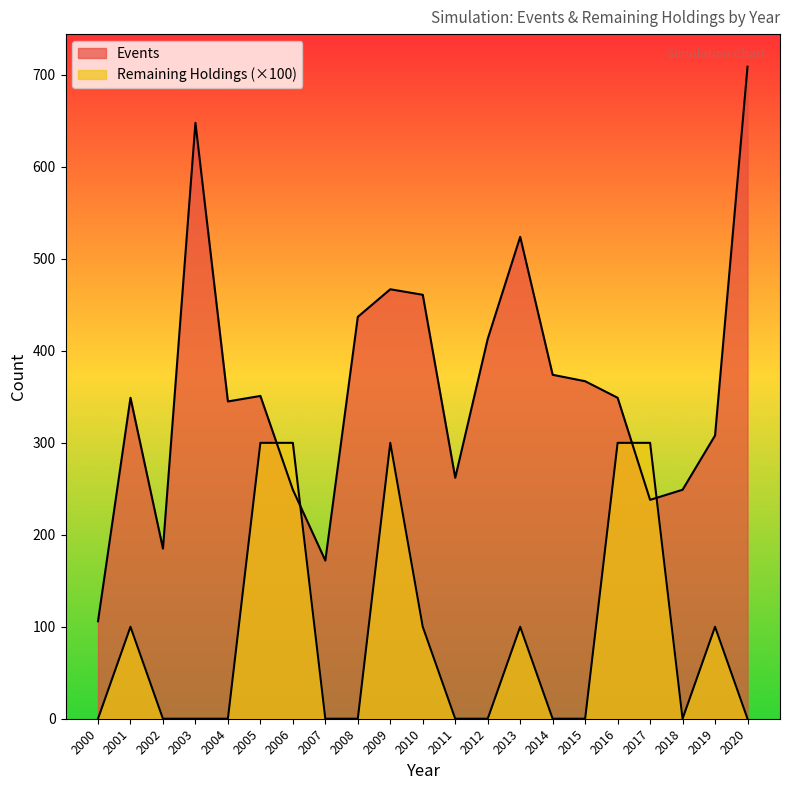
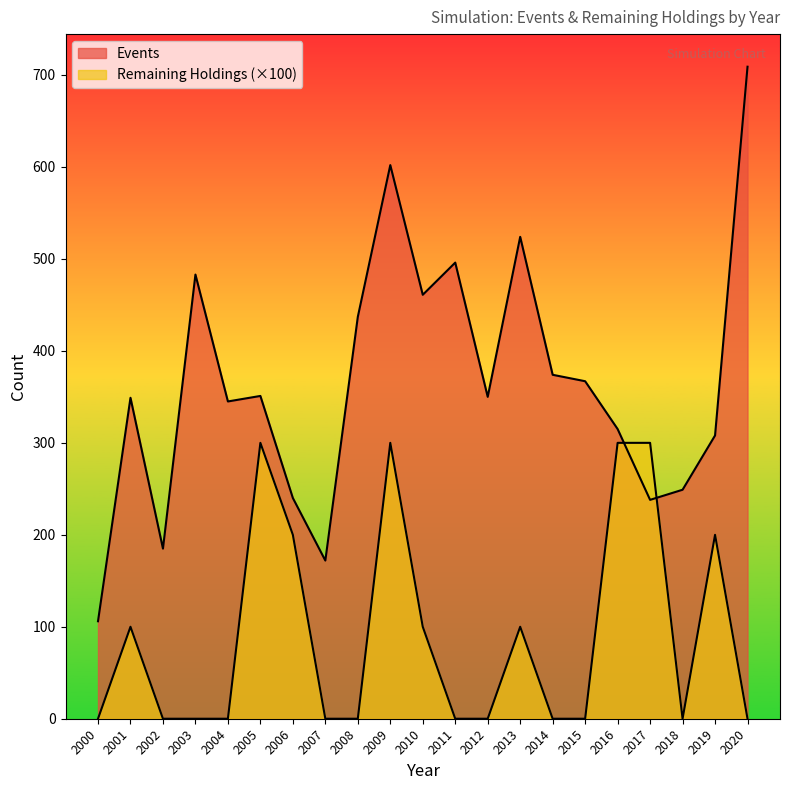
Events, 2003: 650 -> 480
Events, 2006: 250 -> 240
Remaining Holdings (×100), 2006: 300 -> 200
Events, 2009: 470 -> 600
Events, 2011: 260 -> 500
Events, 2012: 410 -> 350
Events, 2016: 350 -> 320
Remaining Holdings (×100), 2019: 100 -> 200
